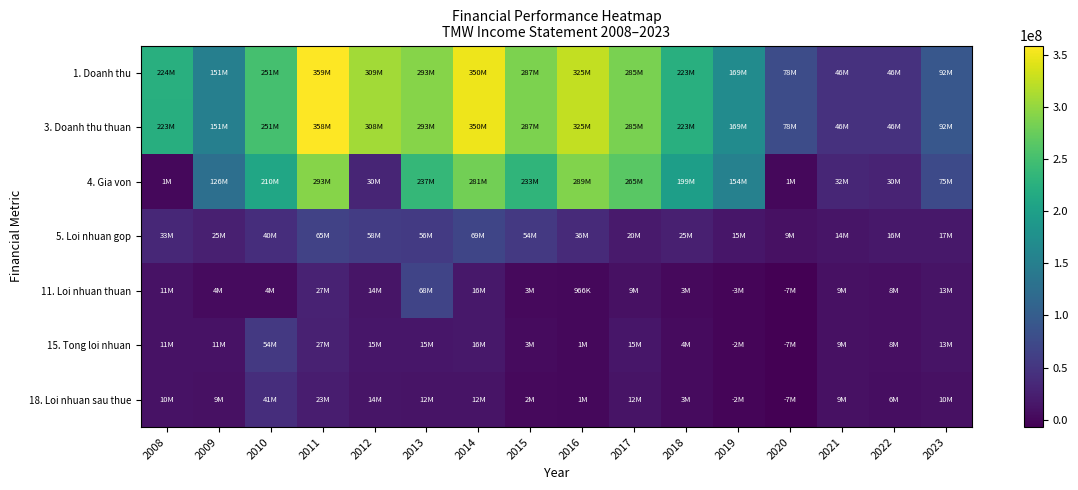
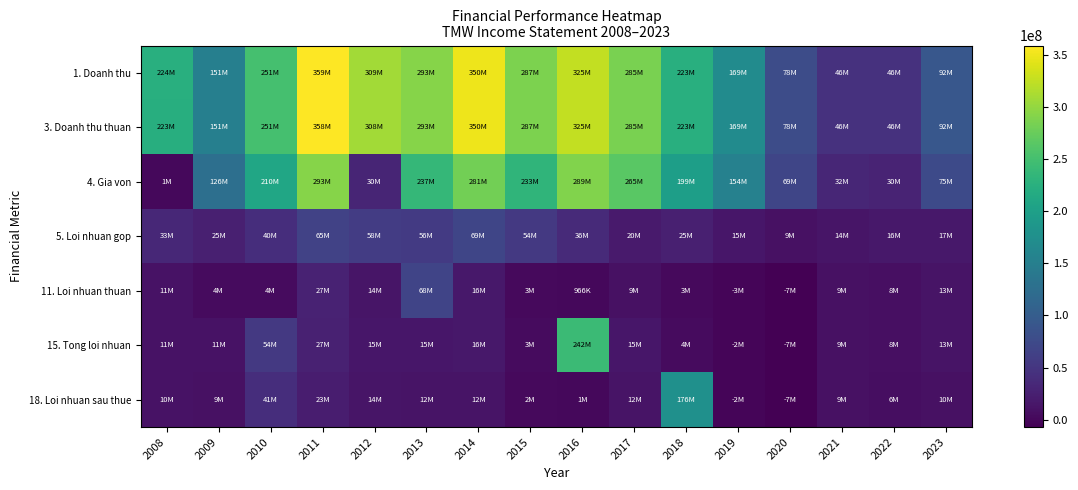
4. Gia von, 2020: 1M -> 69M
15. Tong loi nhuan, 2016: 1M -> 242M
18. Loi nhuan sau thue, 2018: 3M -> 176M
